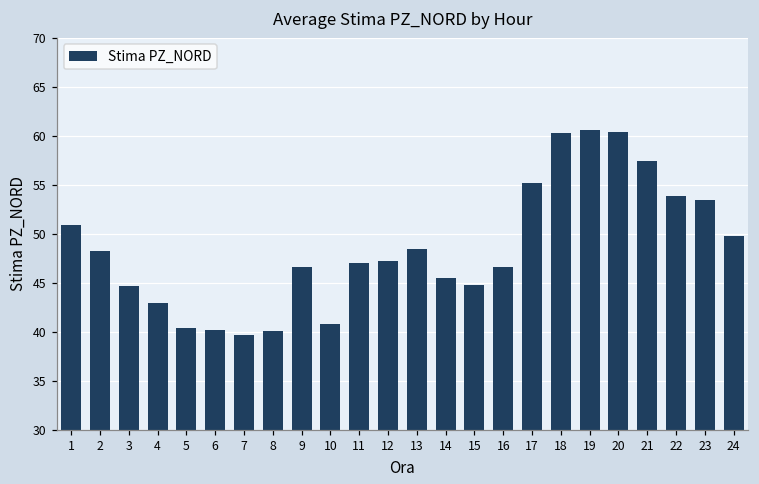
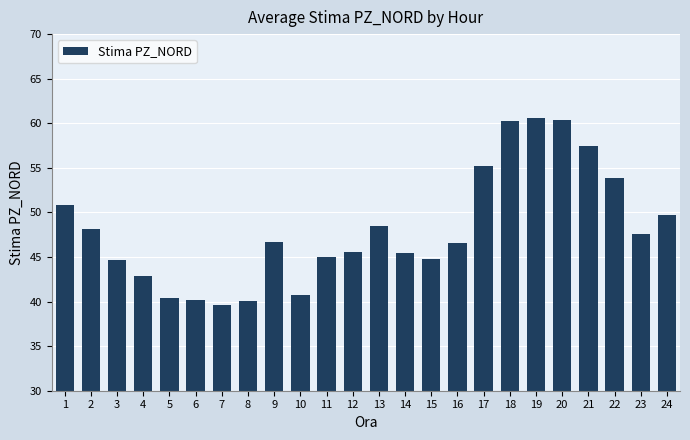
11: 47 -> 45
12: 47 -> 46
23: 53 -> 48
